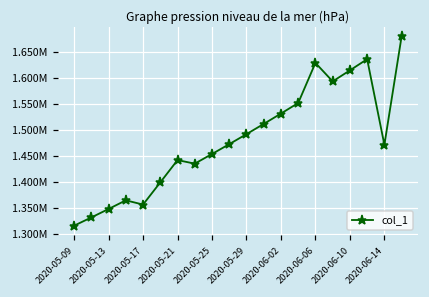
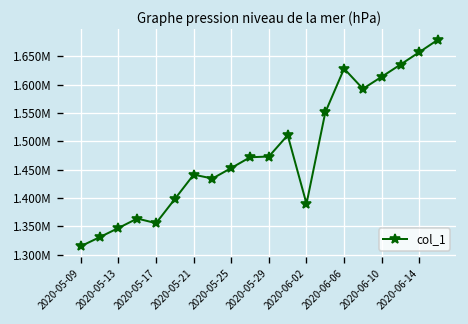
2020-05-29: 1490000 -> 1470000
2020-06-02: 1530000 -> 1390000
2020-06-14: 1470000 -> 1660000
